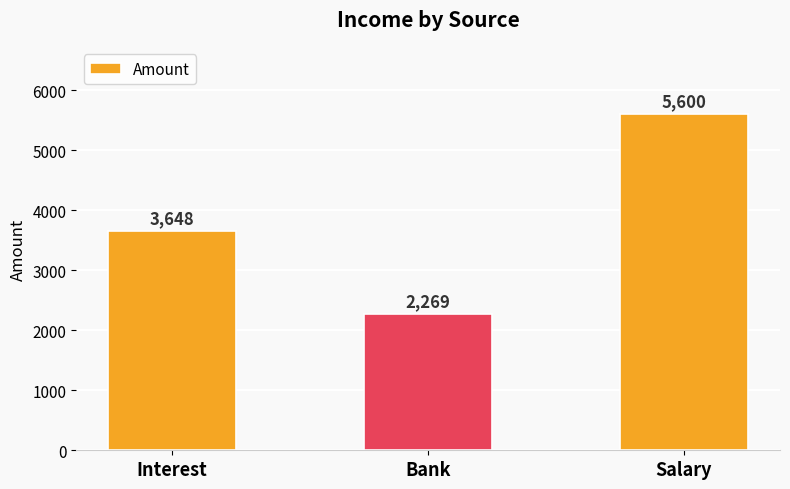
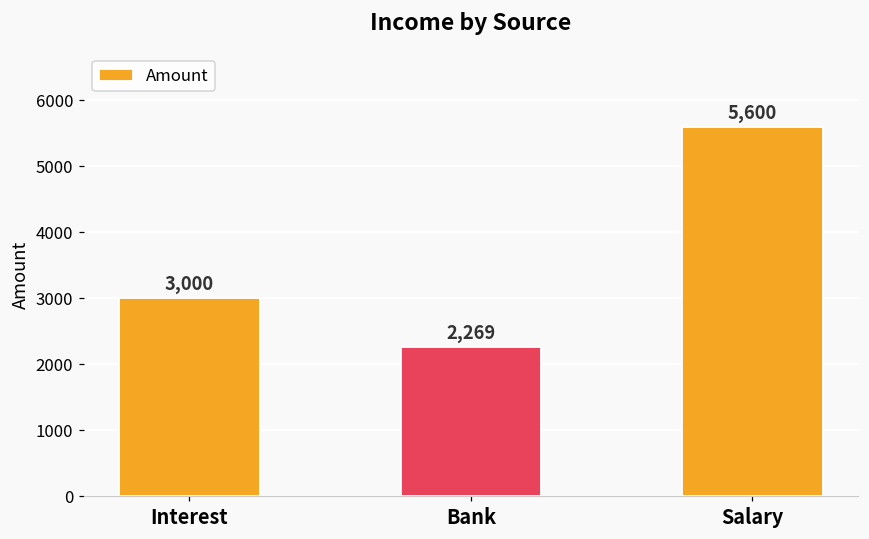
Interest: 3,648 -> 3,000
